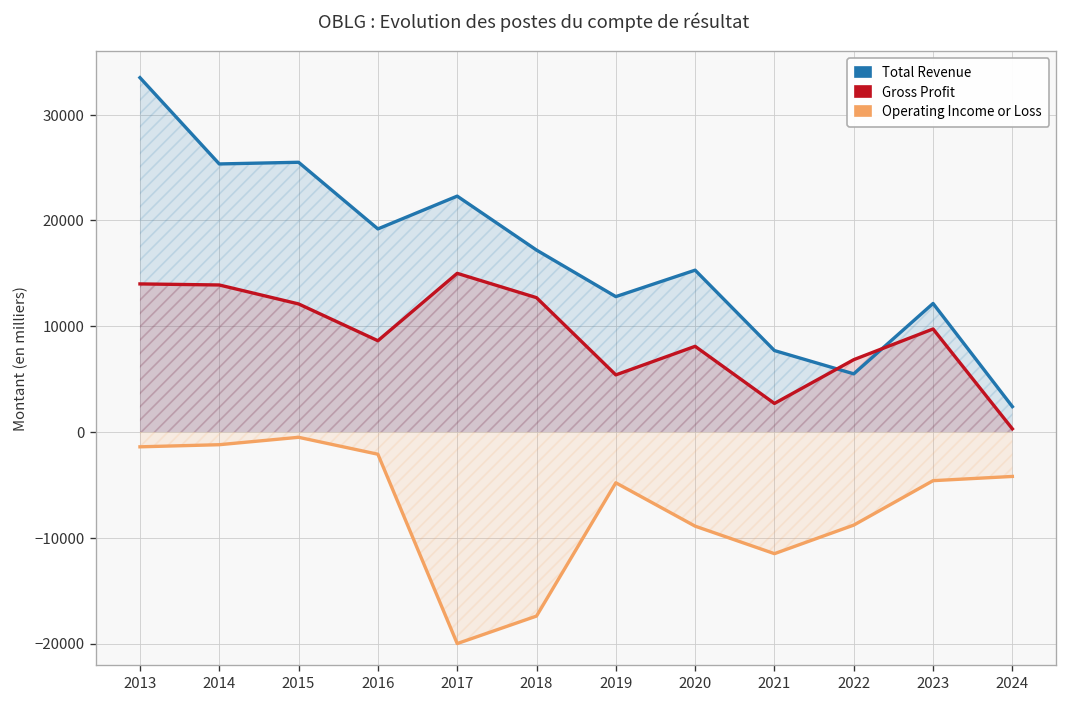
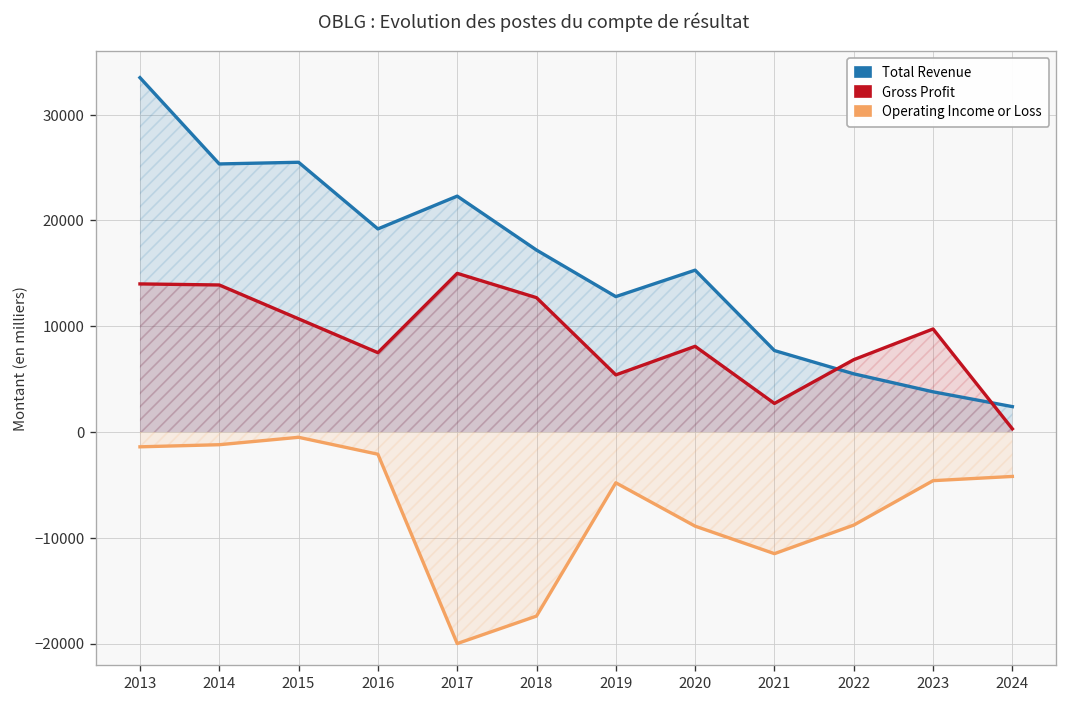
Gross Profit, 2015: 12000 -> 11000
Gross Profit, 2016: 9000 -> 8000
Total Revenue, 2023: 12000 -> 4000
